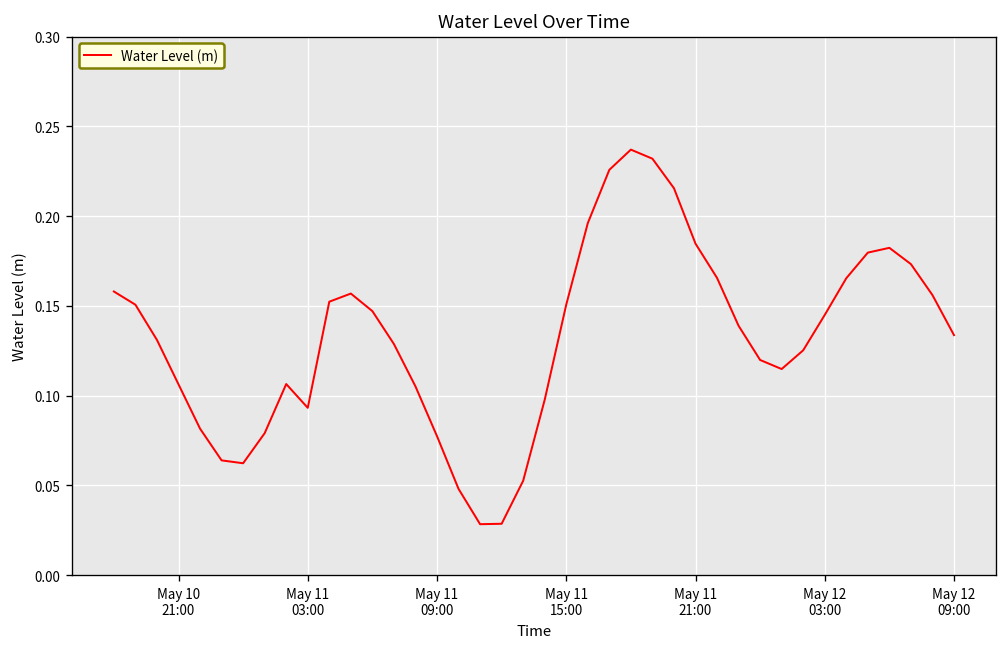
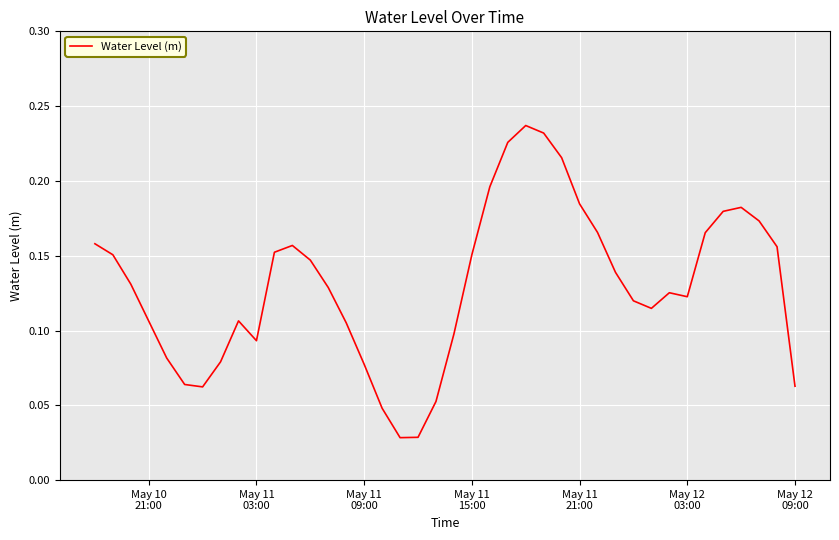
May 12 03:00: 0.145 -> 0.123
May 12 09:00: 0.134 -> 0.063
